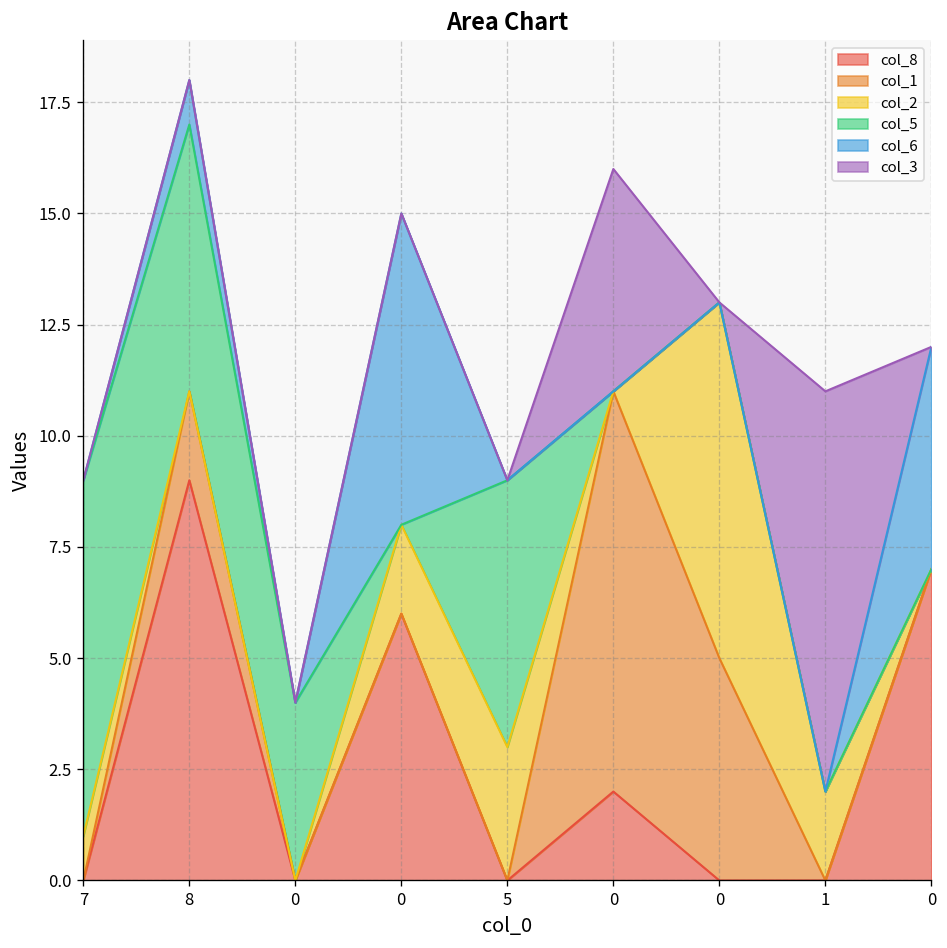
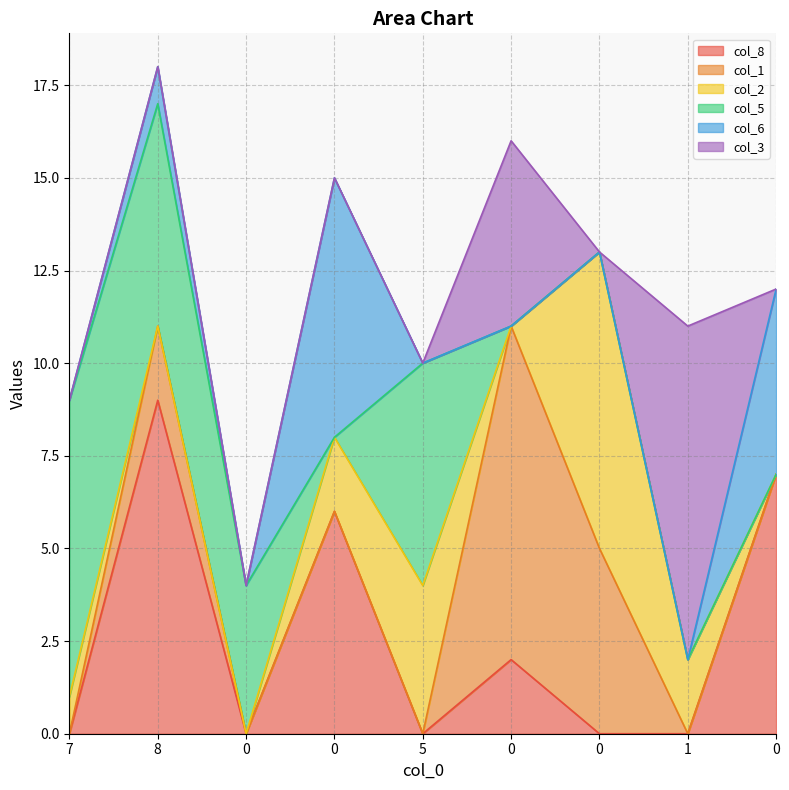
col_2, 5: 3 -> 4
